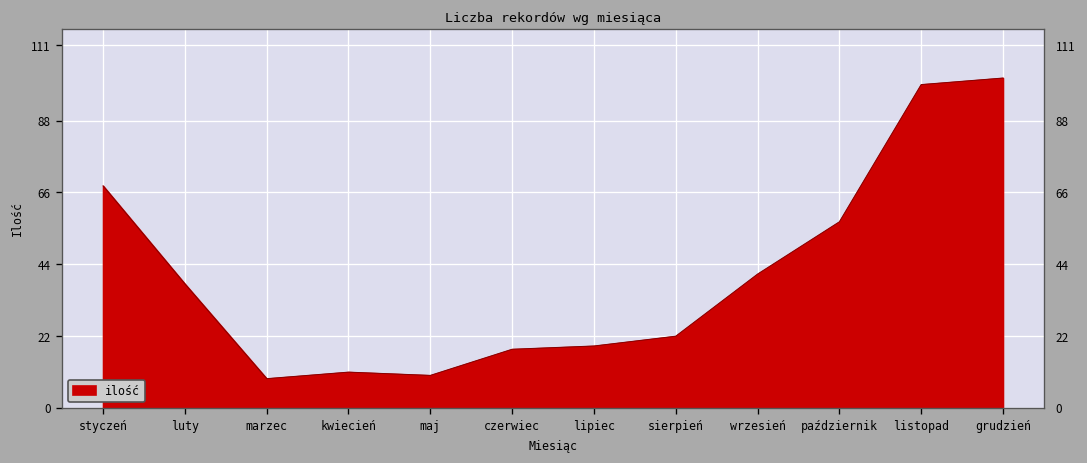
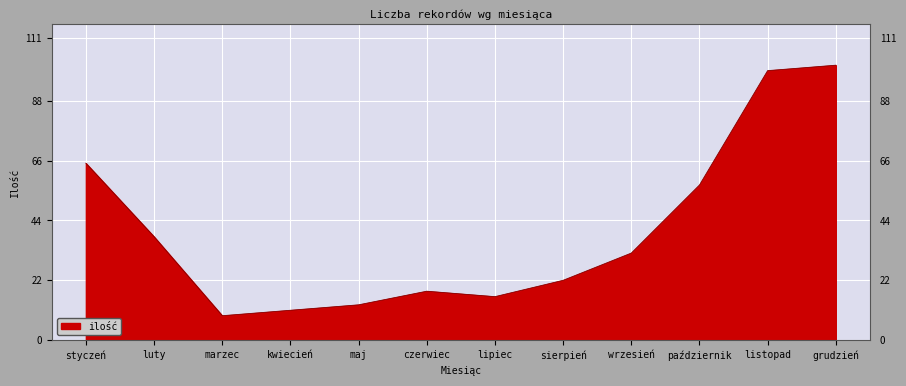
styczeń: 68 -> 65
maj: 10 -> 13
lipiec: 19 -> 16
wrzesień: 41 -> 32
